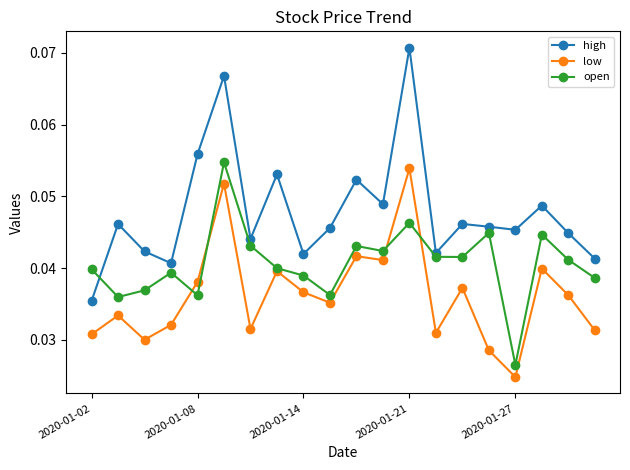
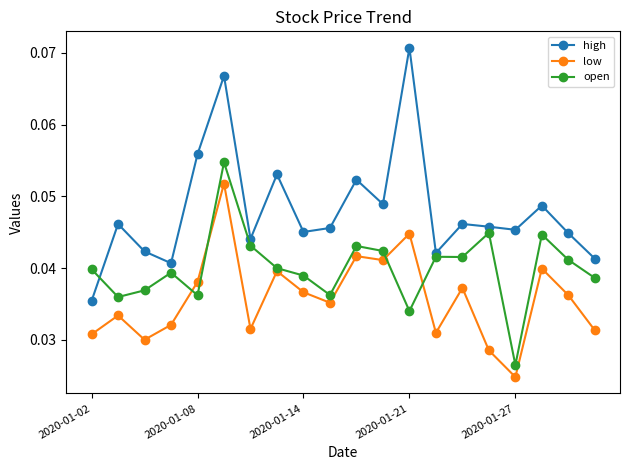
high, 2020-01-14: 0.042 -> 0.045
low, 2020-01-21: 0.054 -> 0.045
open, 2020-01-21: 0.046 -> 0.034
